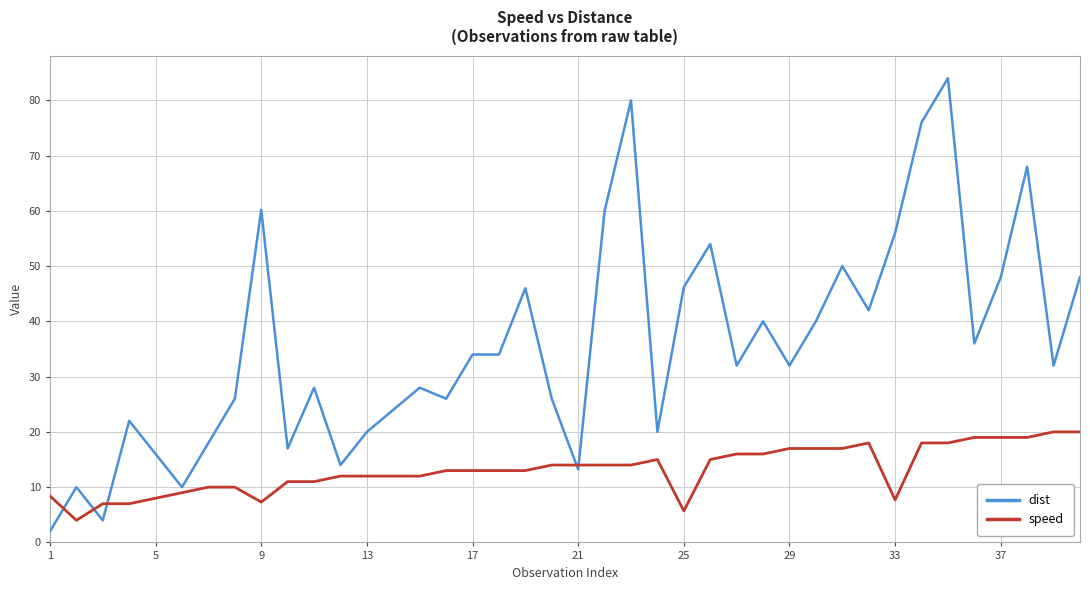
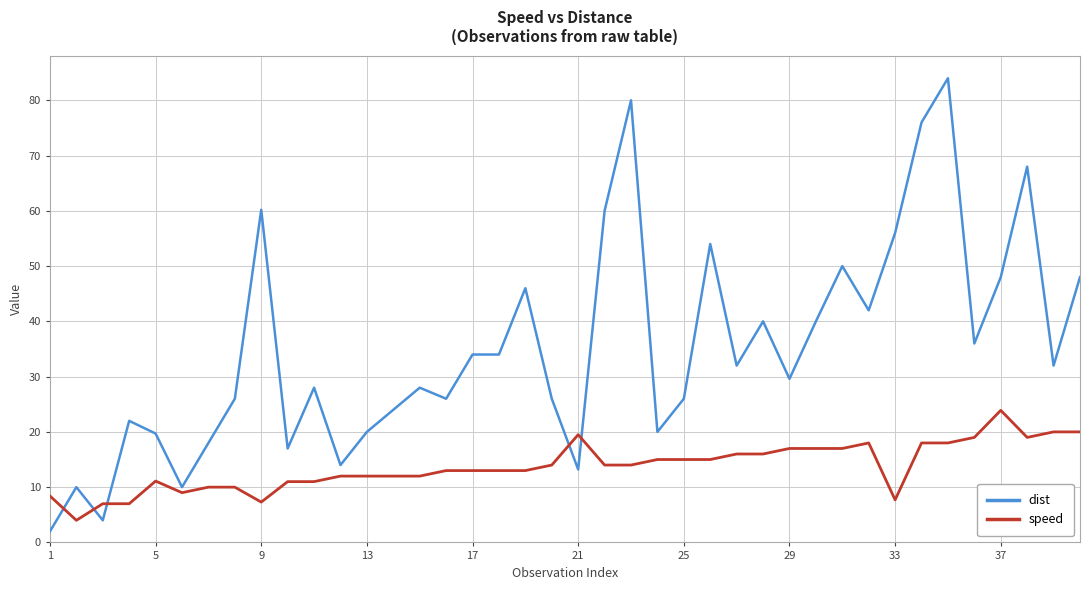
dist, 5: 16 -> 20
speed, 5: 8 -> 11
speed, 21: 14 -> 20
dist, 25: 46 -> 26
speed, 25: 6 -> 15
dist, 29: 32 -> 30
speed, 37: 19 -> 24
